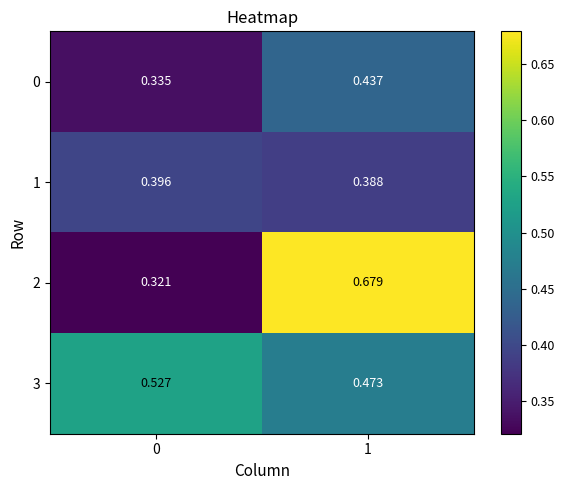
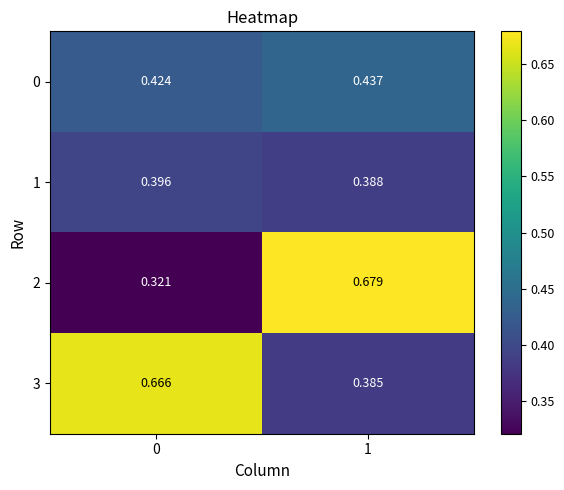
0, 0: 0.335 -> 0.424
3, 0: 0.527 -> 0.666
3, 1: 0.473 -> 0.385
